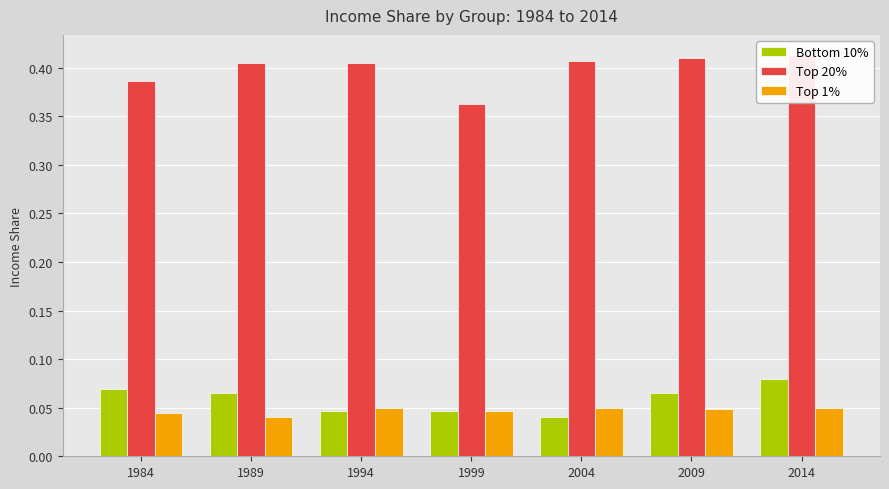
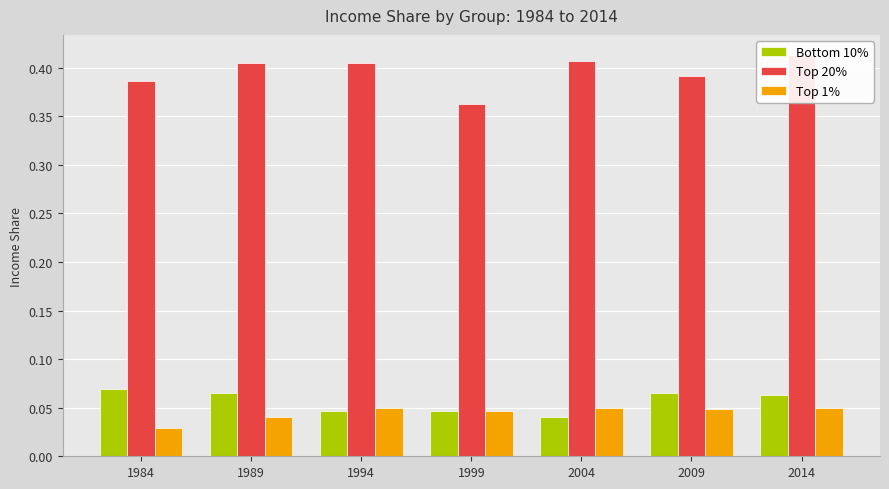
Top 1%, 1984: 0.04 -> 0.03
Top 20%, 2009: 0.41 -> 0.39
Bottom 10%, 2014: 0.08 -> 0.06
